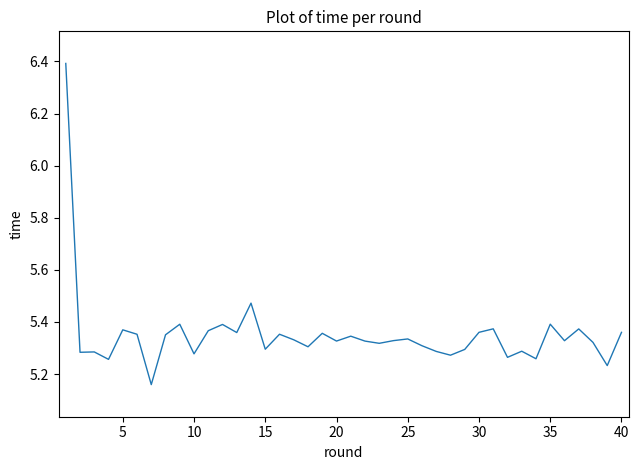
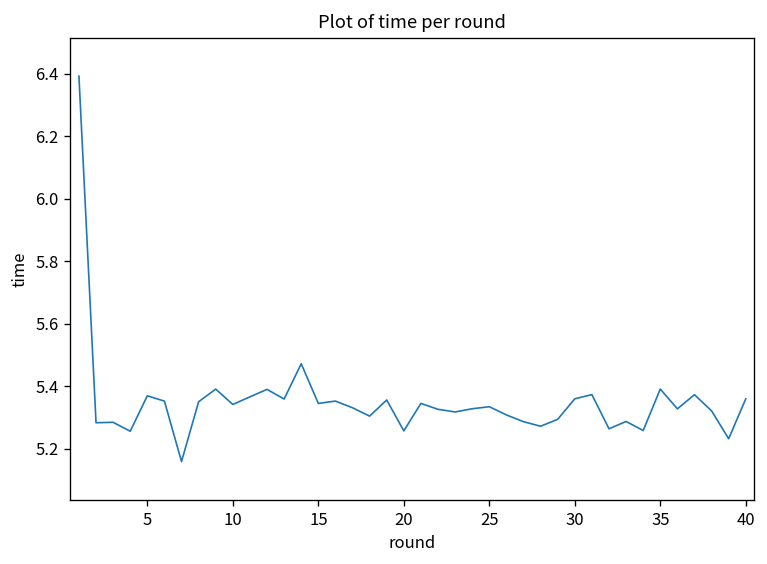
10: 5.28 -> 5.34
15: 5.30 -> 5.35
20: 5.33 -> 5.26
